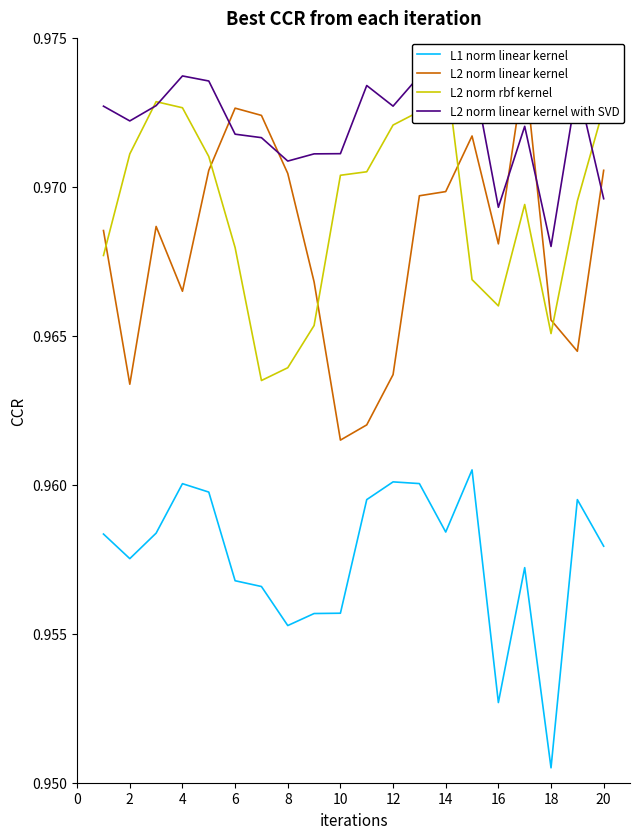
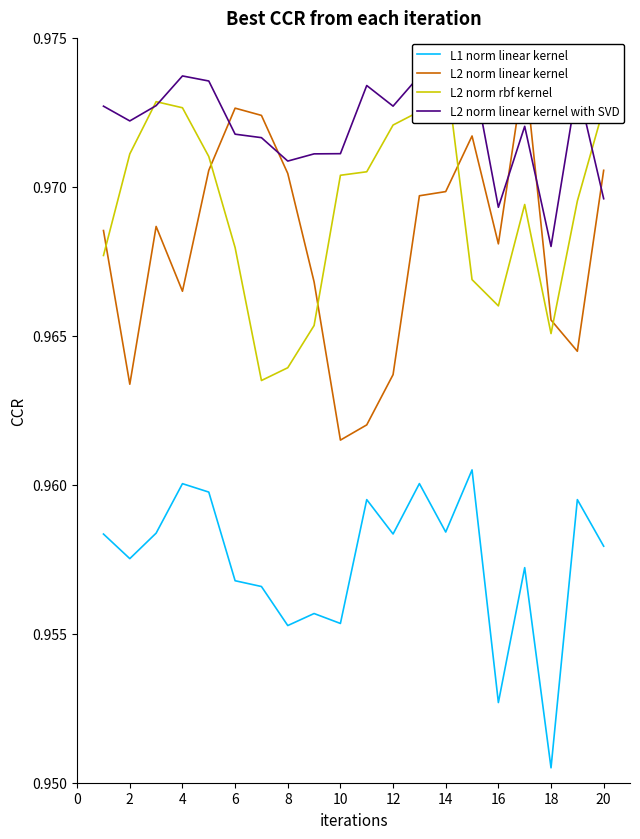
L1 norm linear kernel, 10: 0.9557 -> 0.9553
L1 norm linear kernel, 12: 0.9601 -> 0.9583
